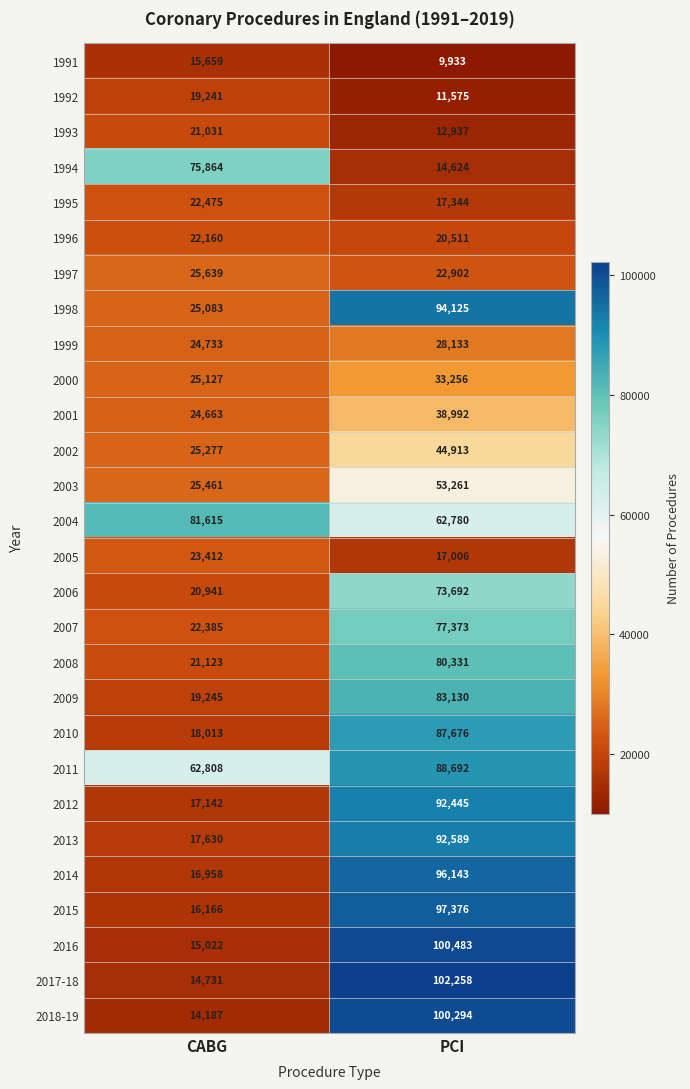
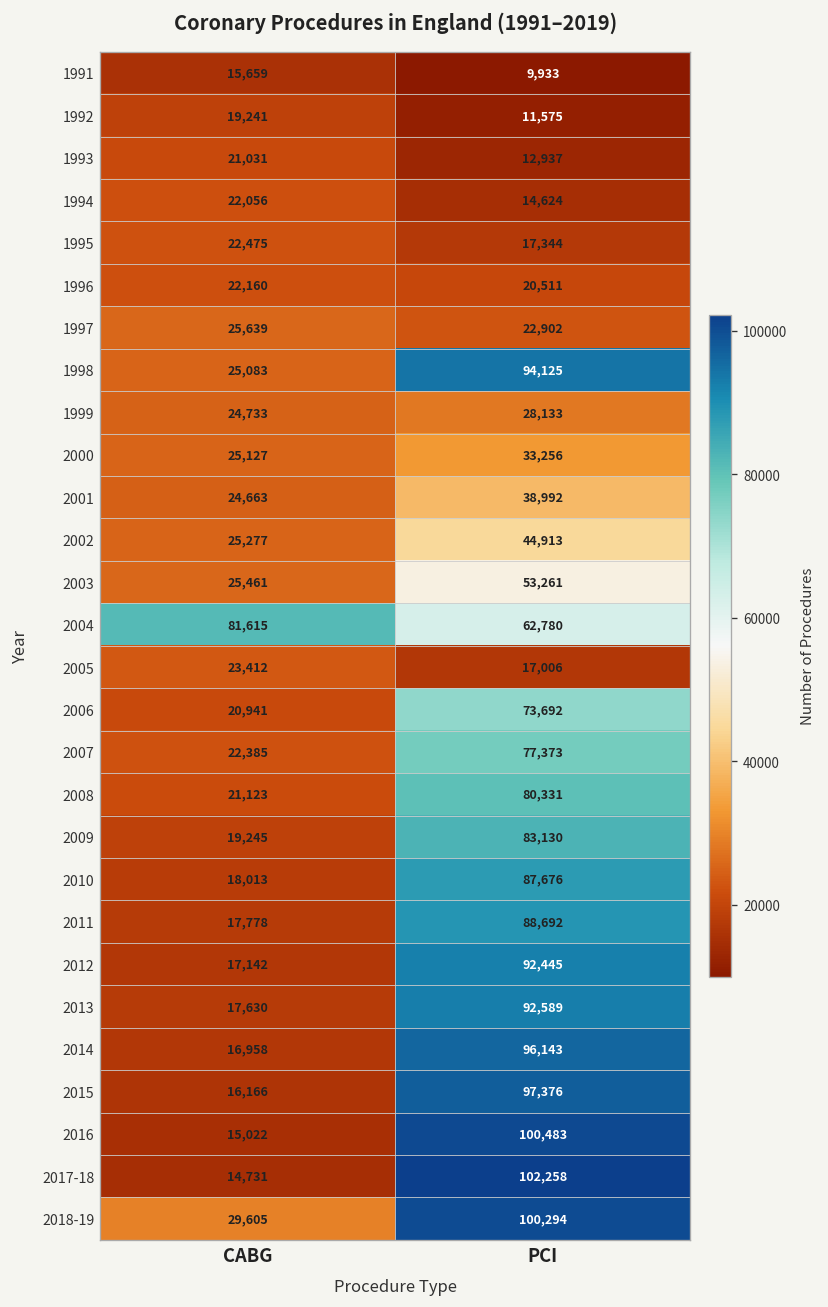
1994, CABG: 75,864 -> 22,056
2011, CABG: 62,808 -> 17,778
2018-19, CABG: 14,187 -> 29,605
